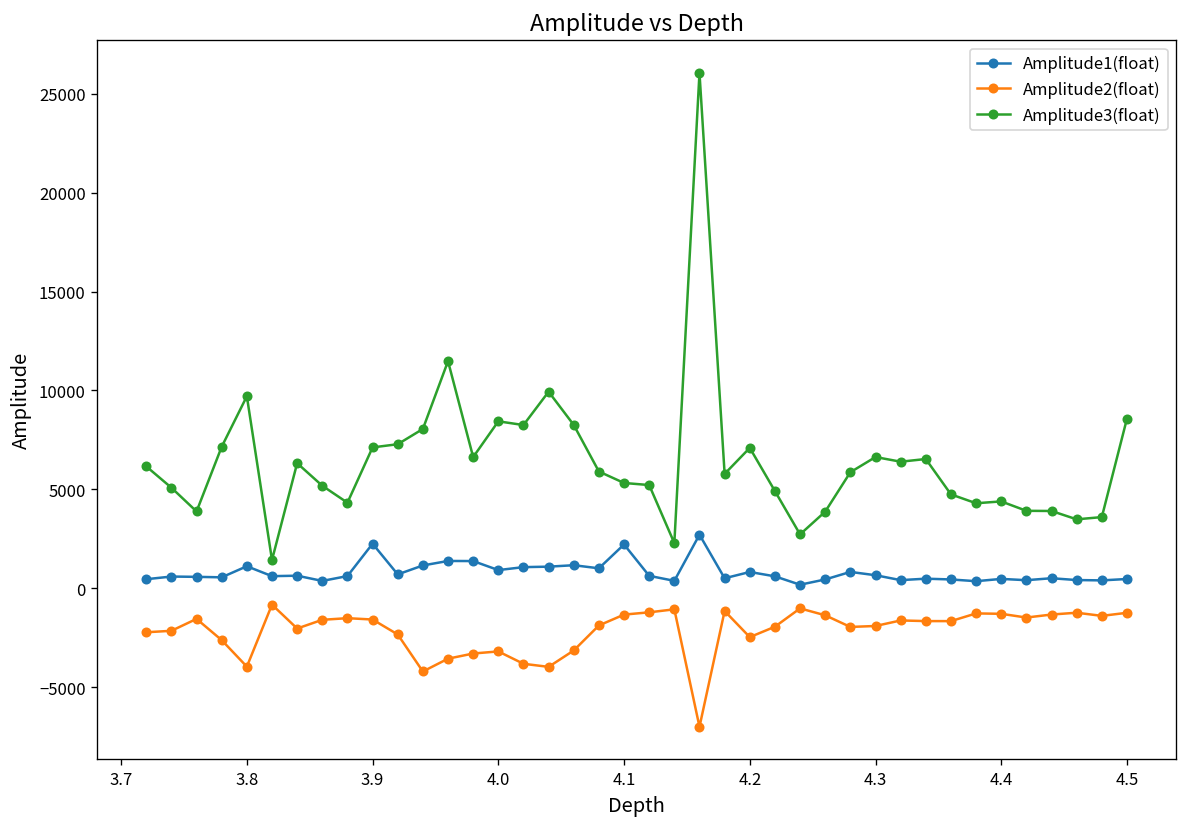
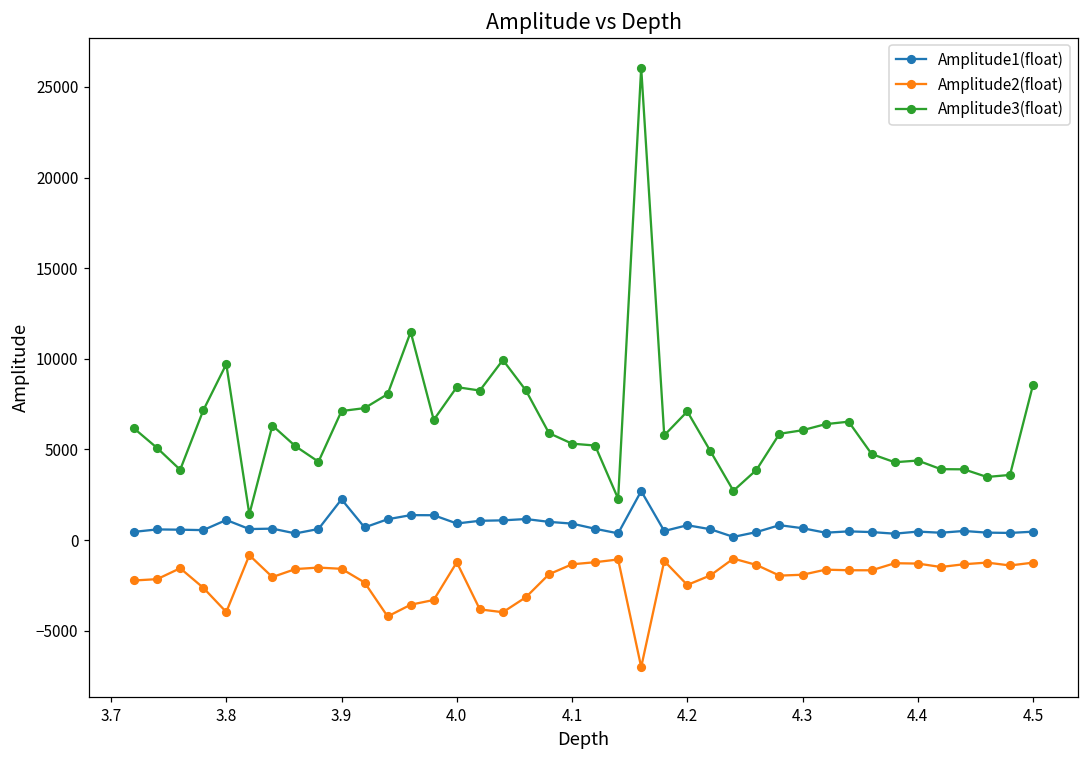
Amplitude2(float), 4.0: -3200 -> -1200
Amplitude1(float), 4.1: 2200 -> 900
Amplitude3(float), 4.3: 6600 -> 6100
